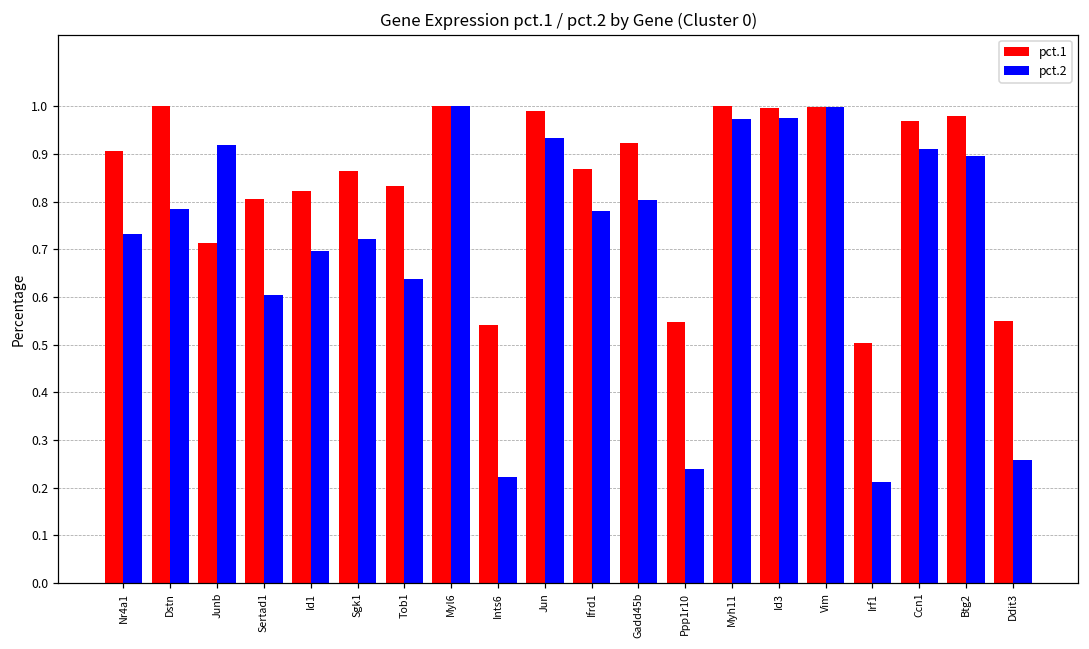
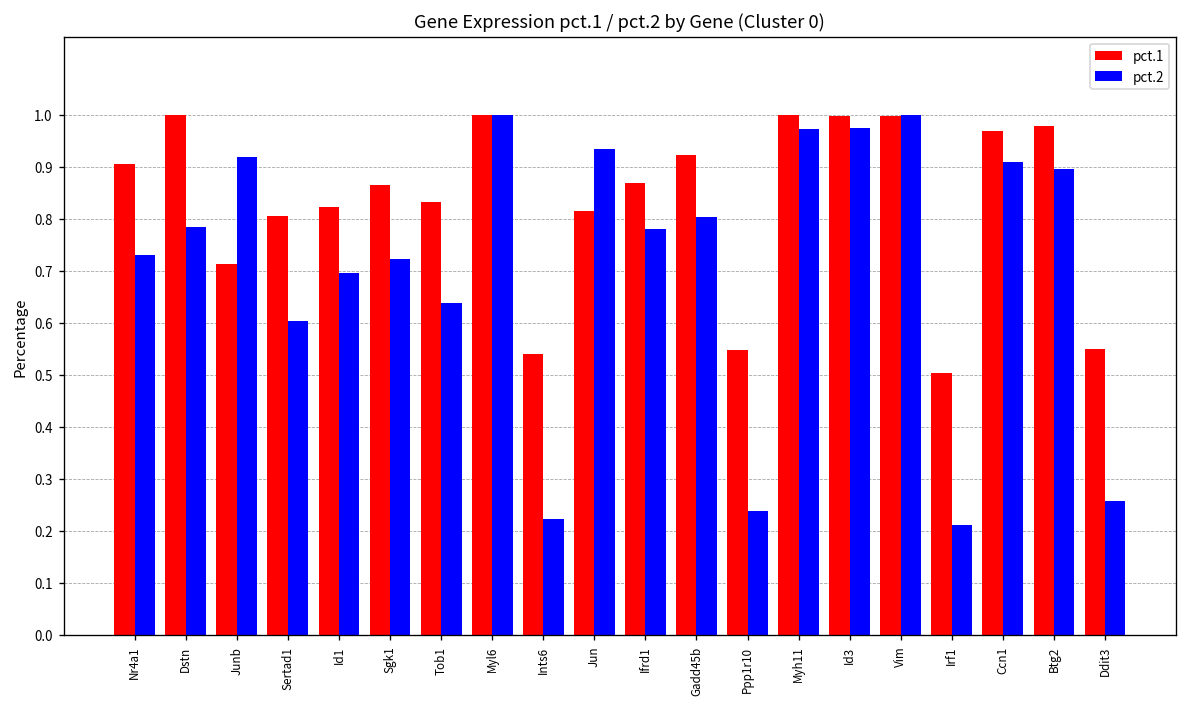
pct.1, Jun: 0.99 -> 0.82
